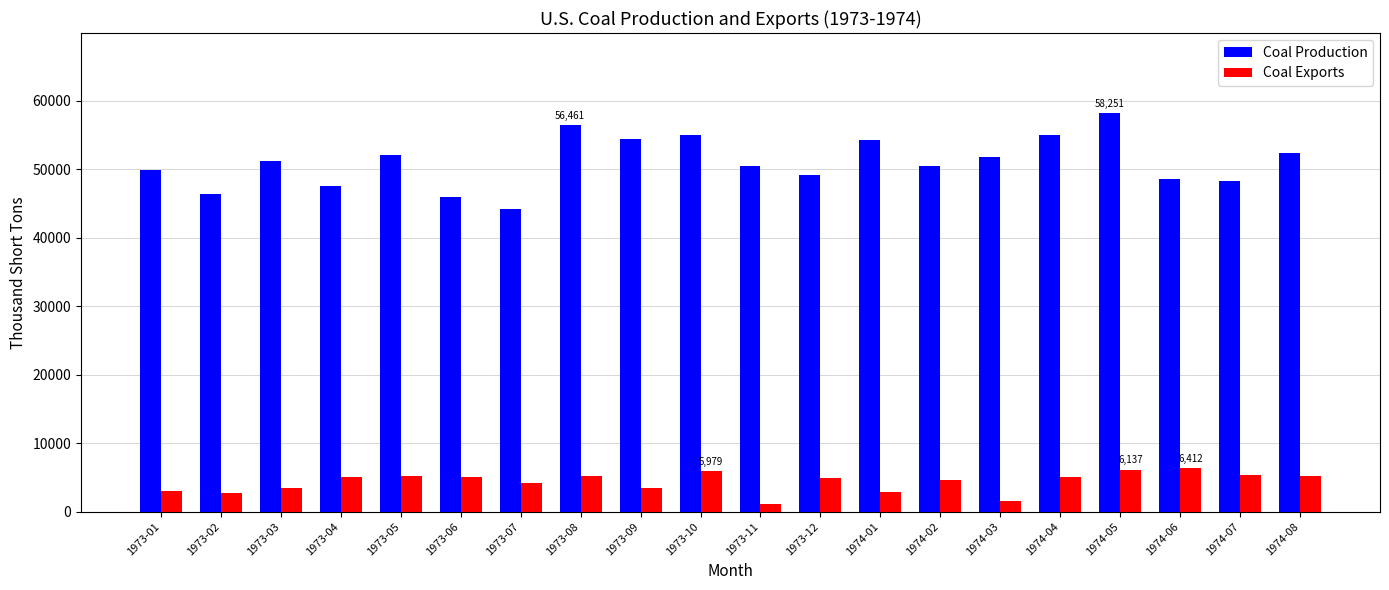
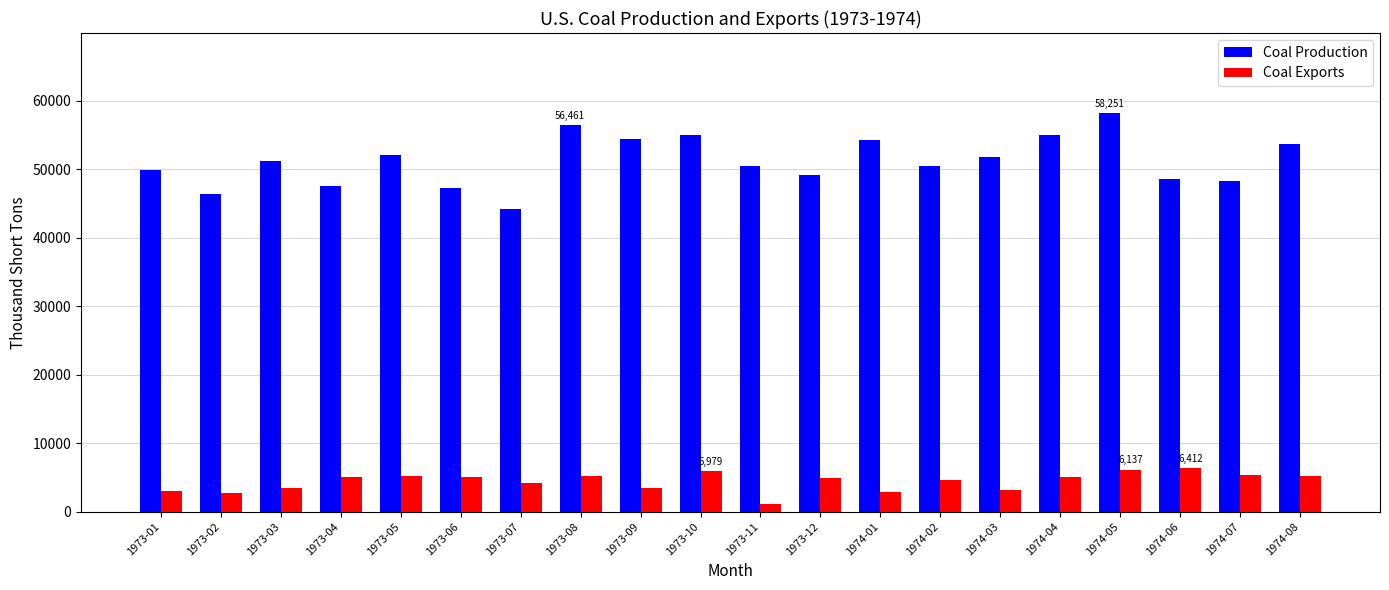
Coal Production, 1973-06: 46000 -> 47000
Coal Exports, 1974-03: 1000 -> 3000
Coal Production, 1974-08: 52000 -> 54000
